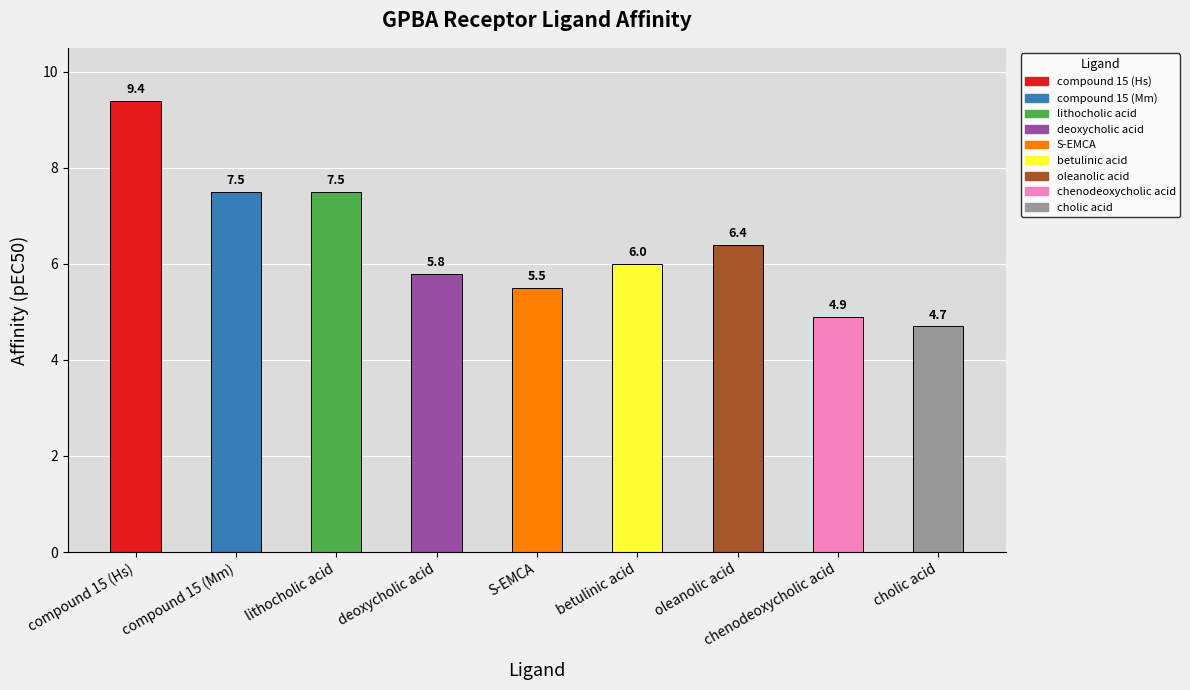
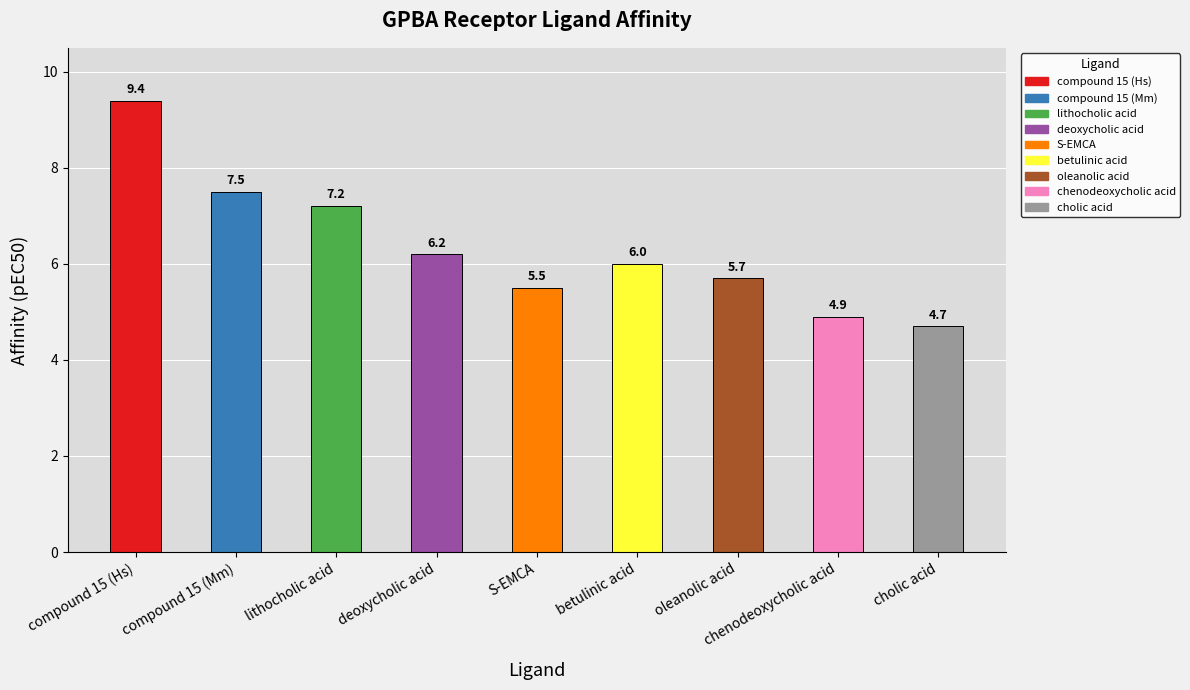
lithocholic acid: 7.5 -> 7.2
deoxycholic acid: 5.8 -> 6.2
oleanolic acid: 6.4 -> 5.7
